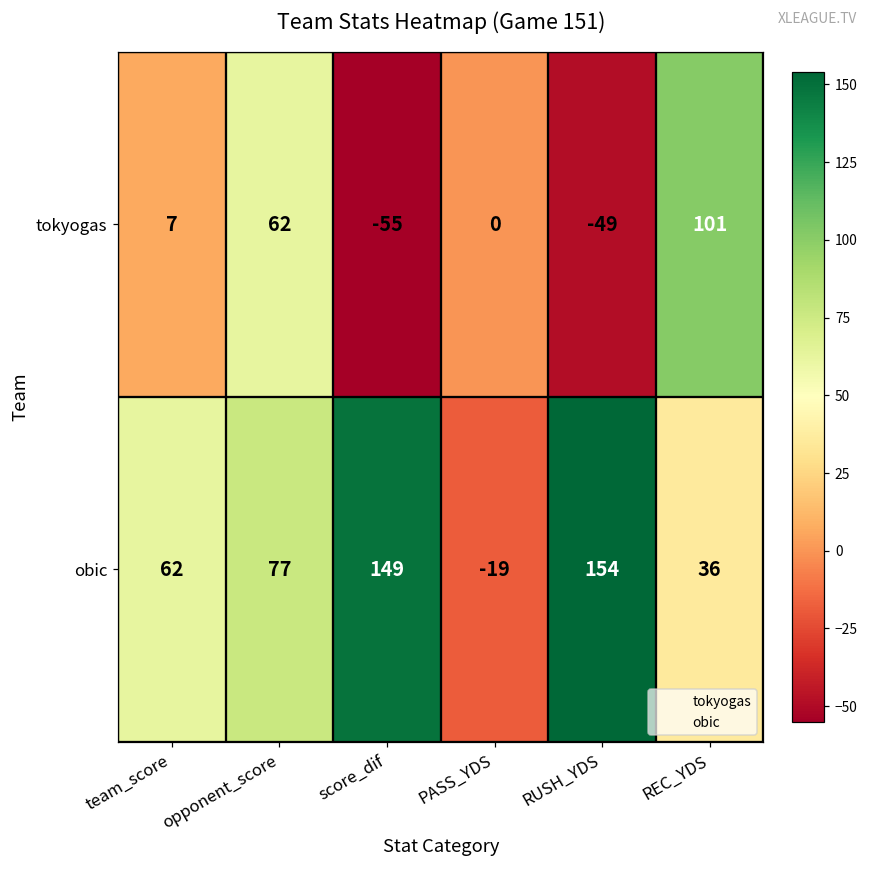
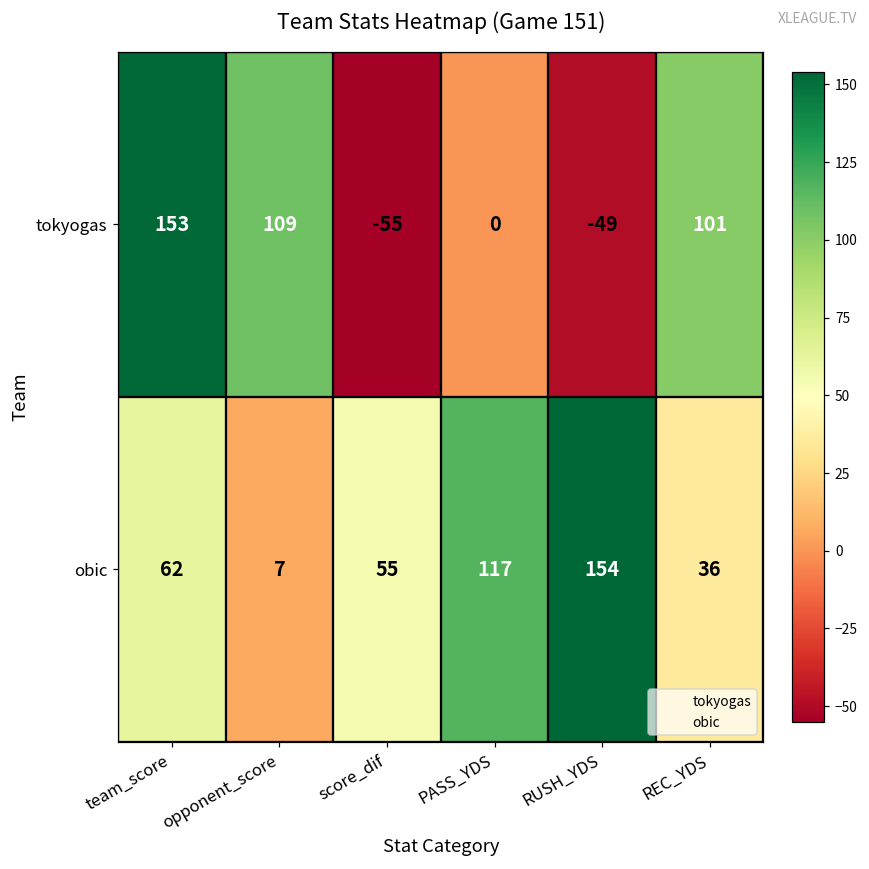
tokyogas, team_score: 7 -> 153
tokyogas, opponent_score: 62 -> 109
obic, opponent_score: 77 -> 7
obic, score_dif: 149 -> 55
obic, PASS_YDS: -19 -> 117
